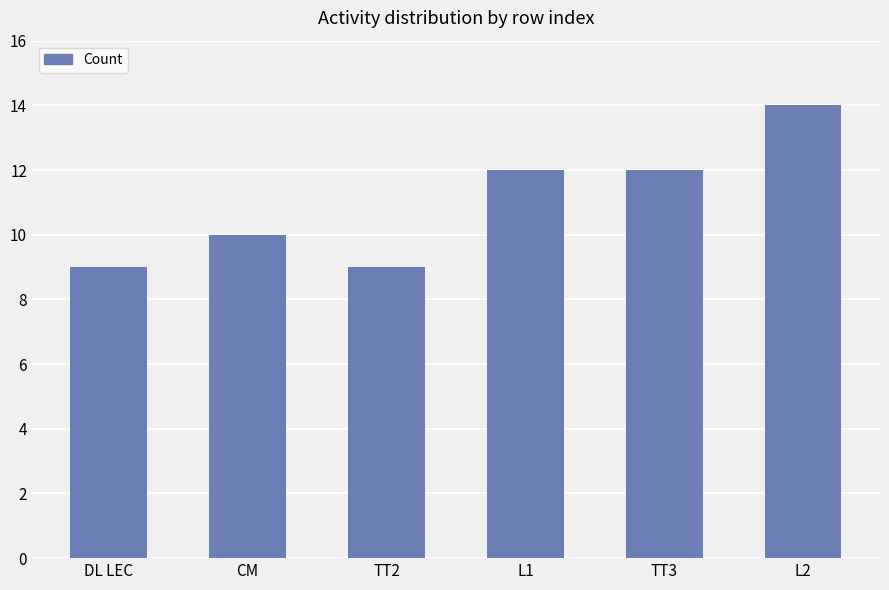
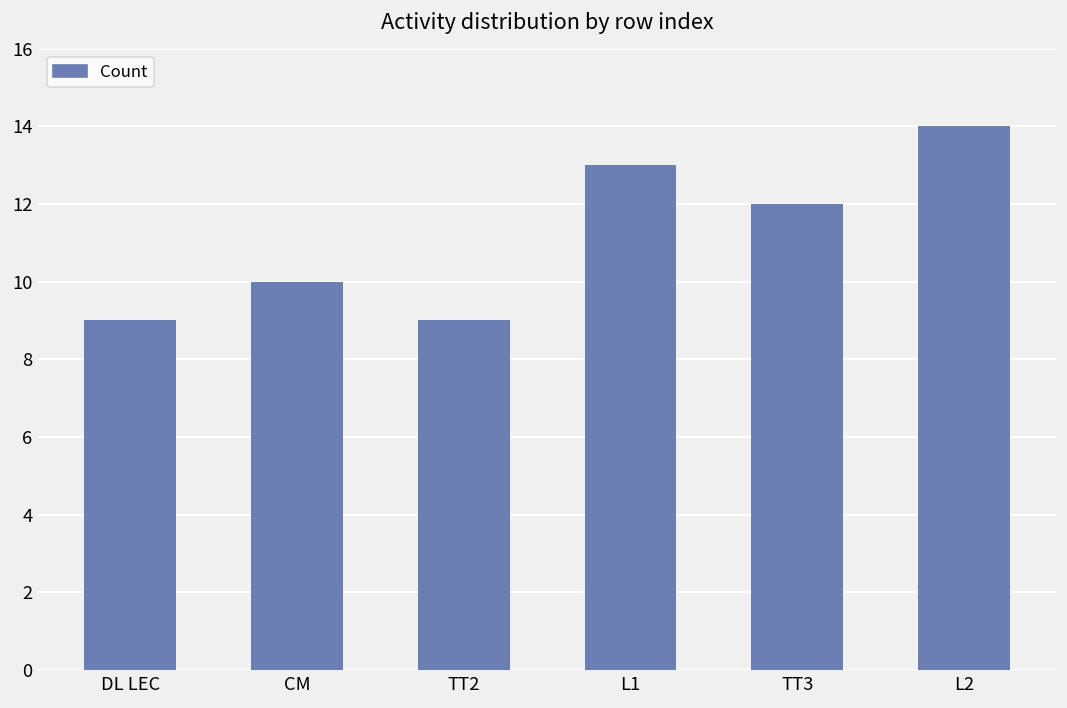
L1: 12 -> 13
